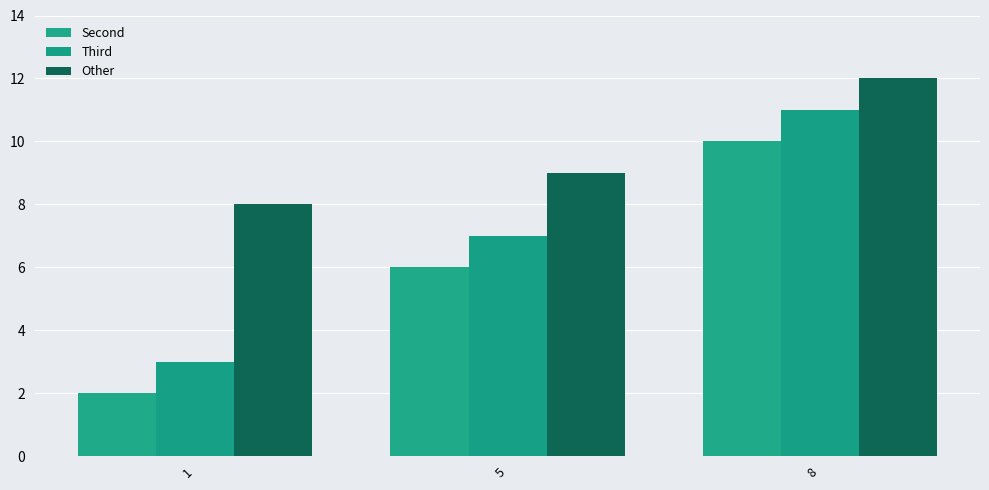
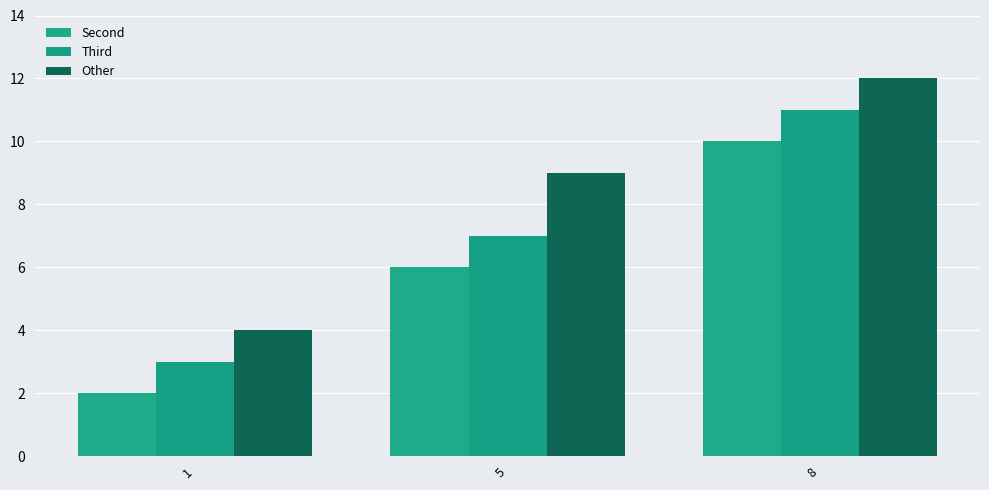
Other, 1: 8 -> 4
